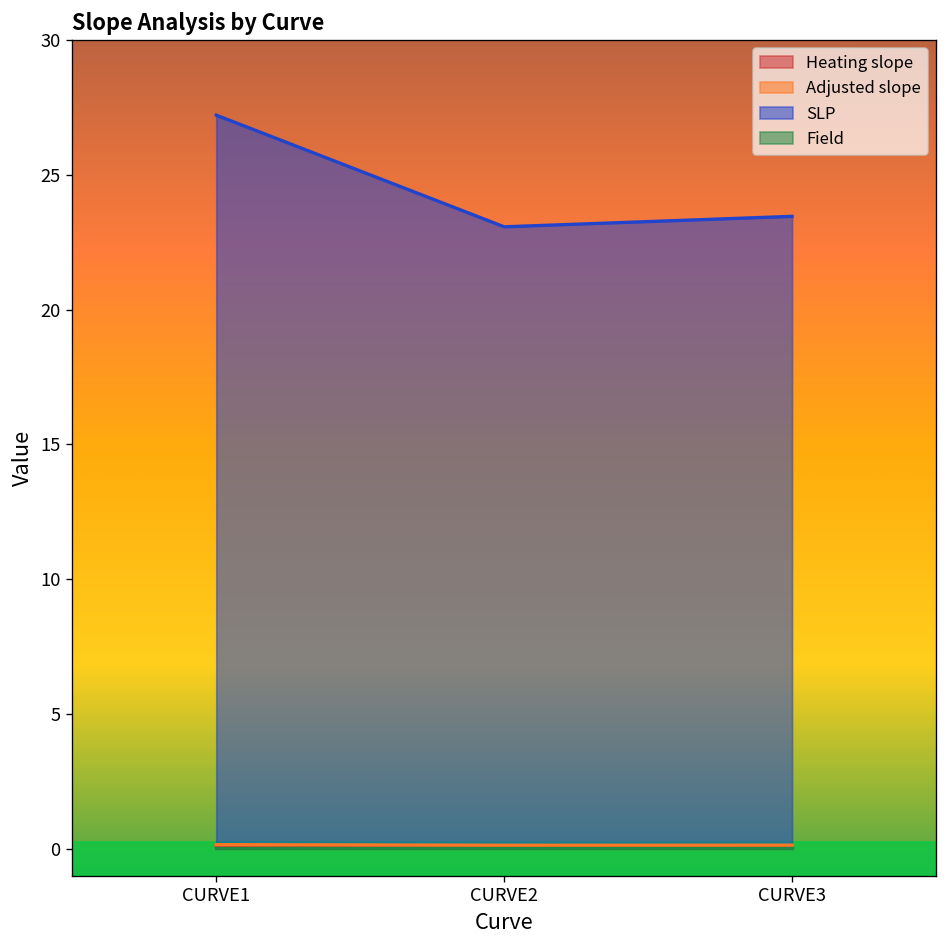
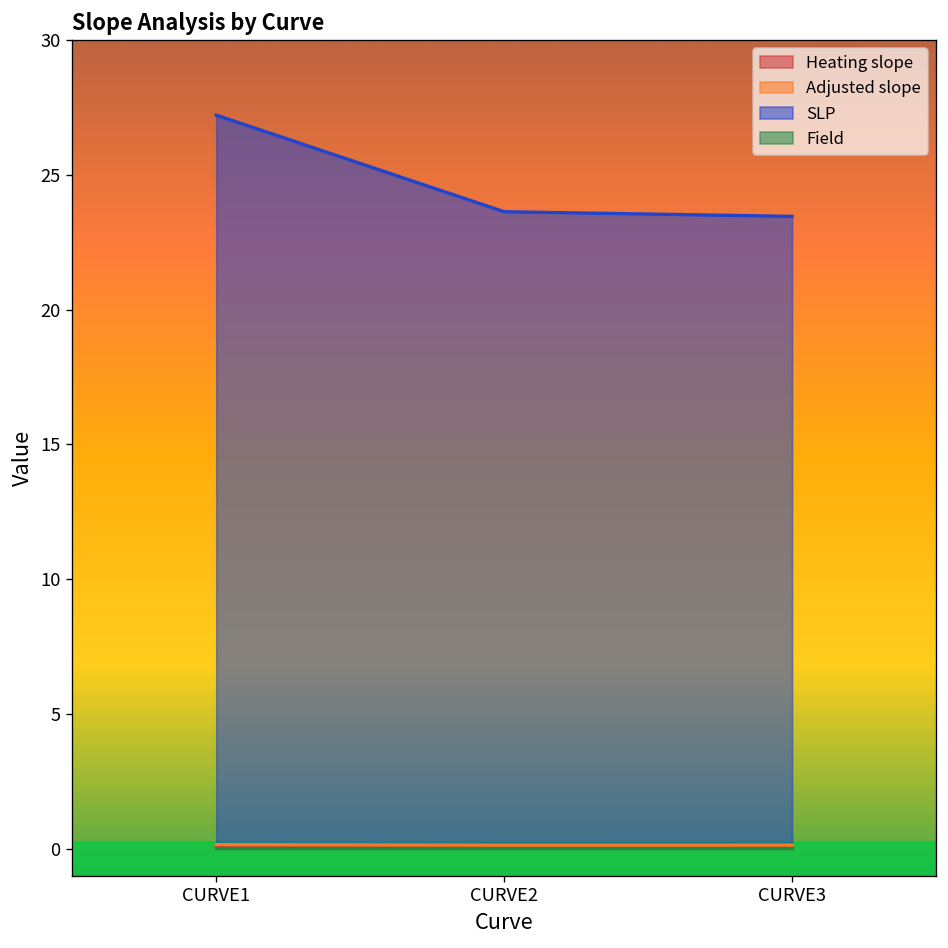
SLP, CURVE2: 23.1 -> 23.6
